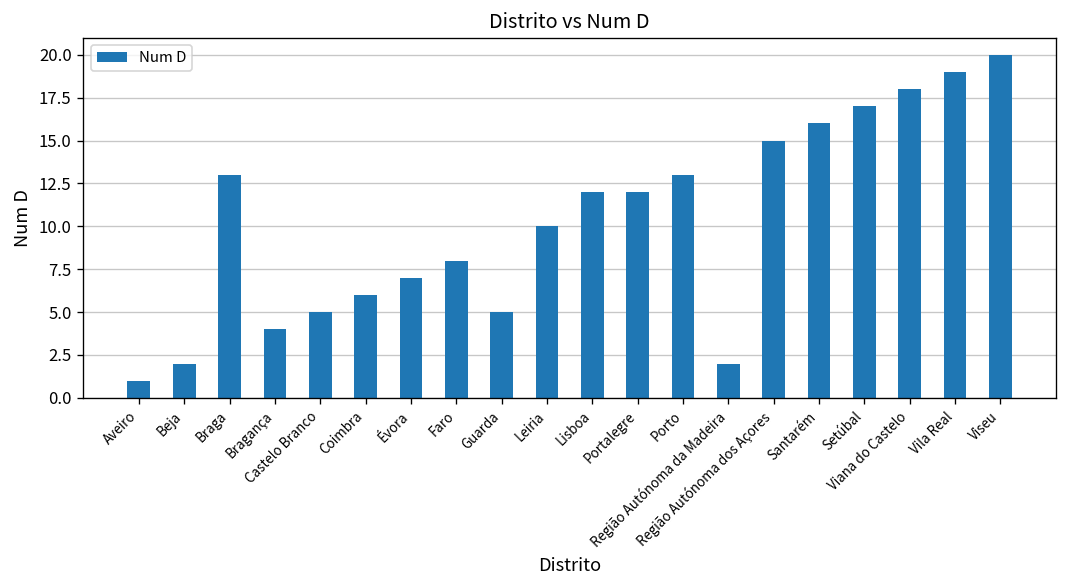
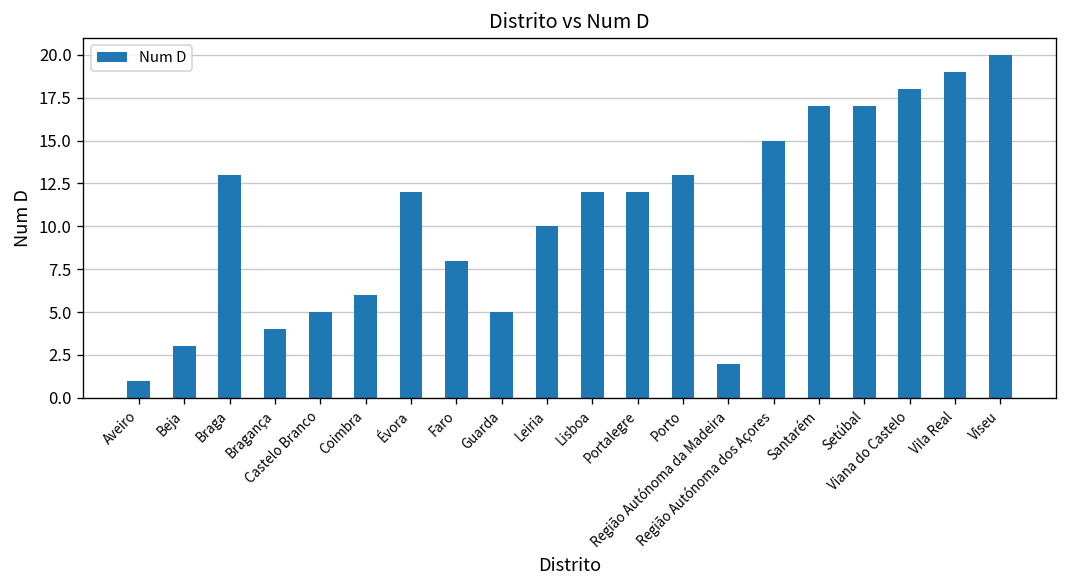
Beja: 2 -> 3
Évora: 7 -> 12
Santarém: 16 -> 17
